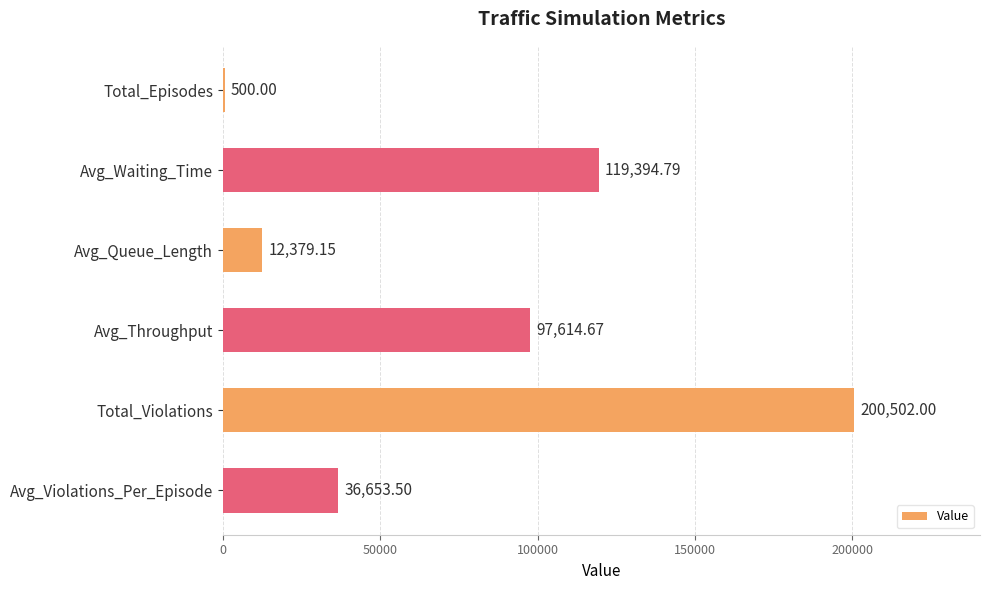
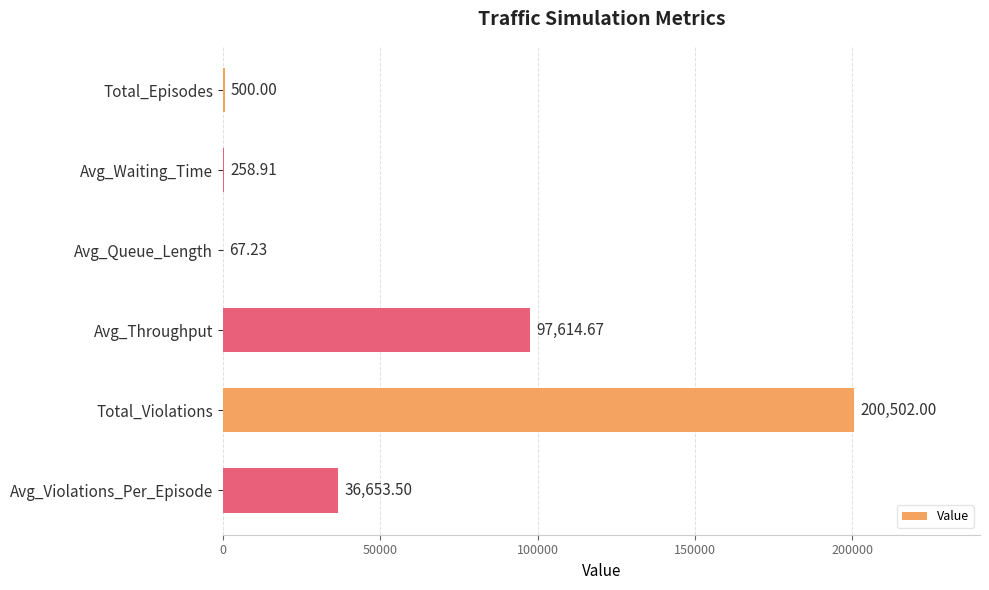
Avg_Waiting_Time: 119,394.79 -> 258.91
Avg_Queue_Length: 12,379.15 -> 67.23
